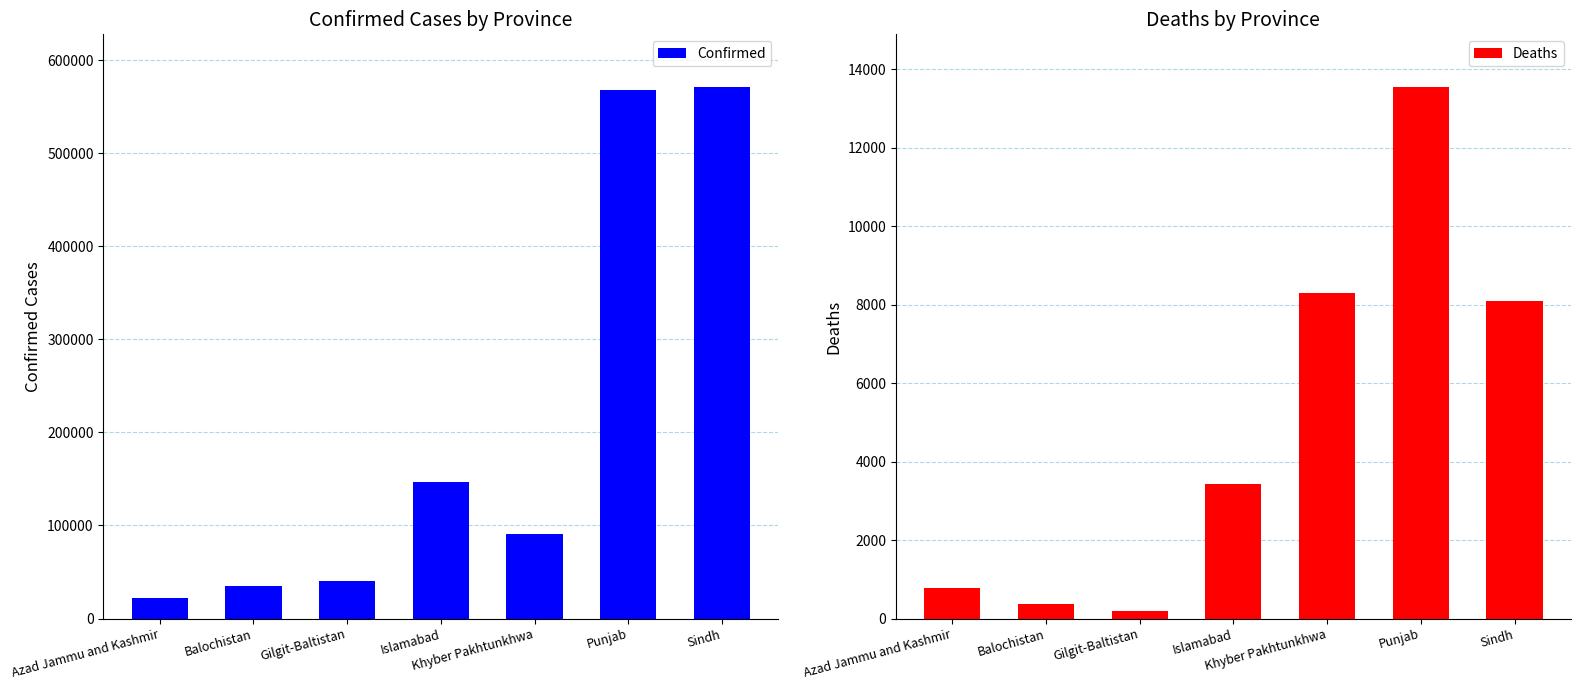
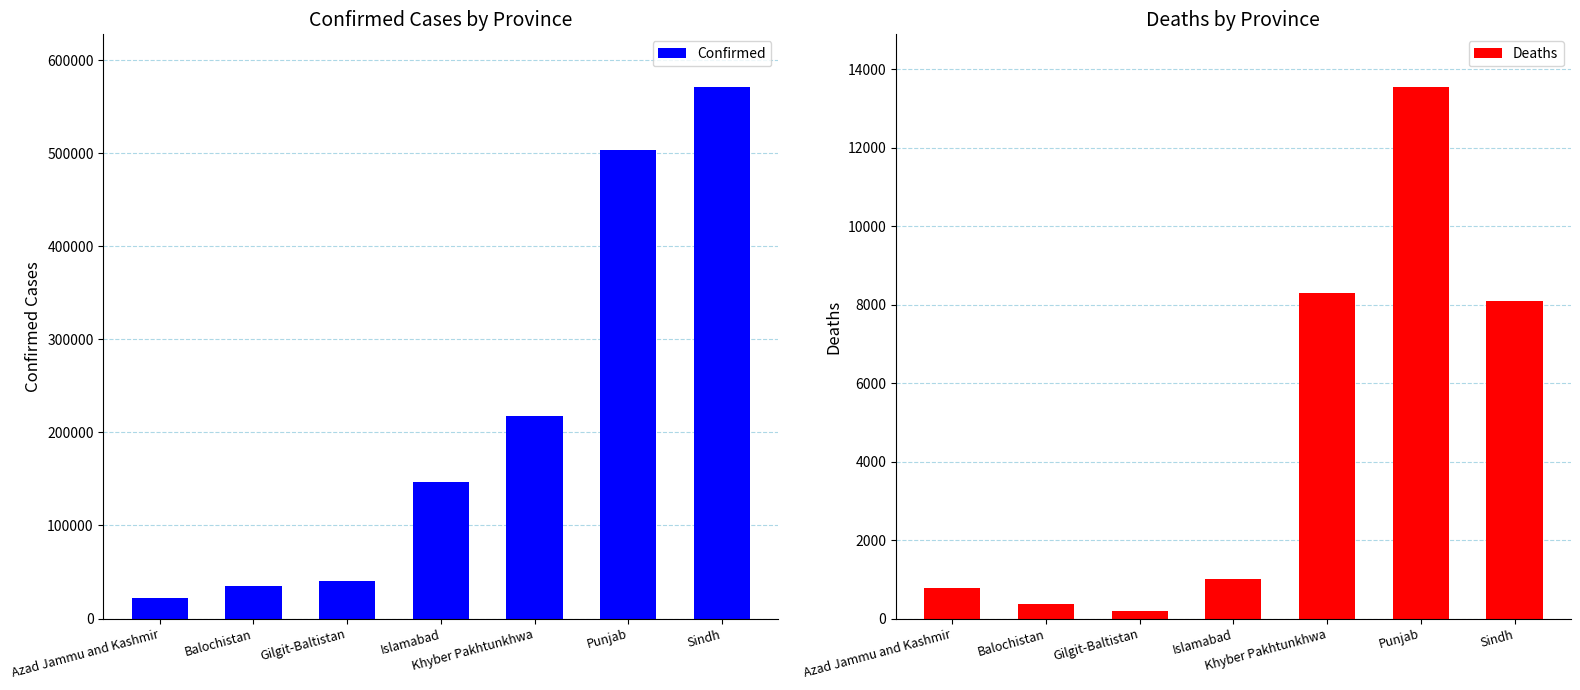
Confirmed Cases by Province, Khyber Pakhtunkhwa: 90000 -> 220000
Confirmed Cases by Province, Punjab: 570000 -> 500000
Deaths by Province, Islamabad: 3400 -> 1000
